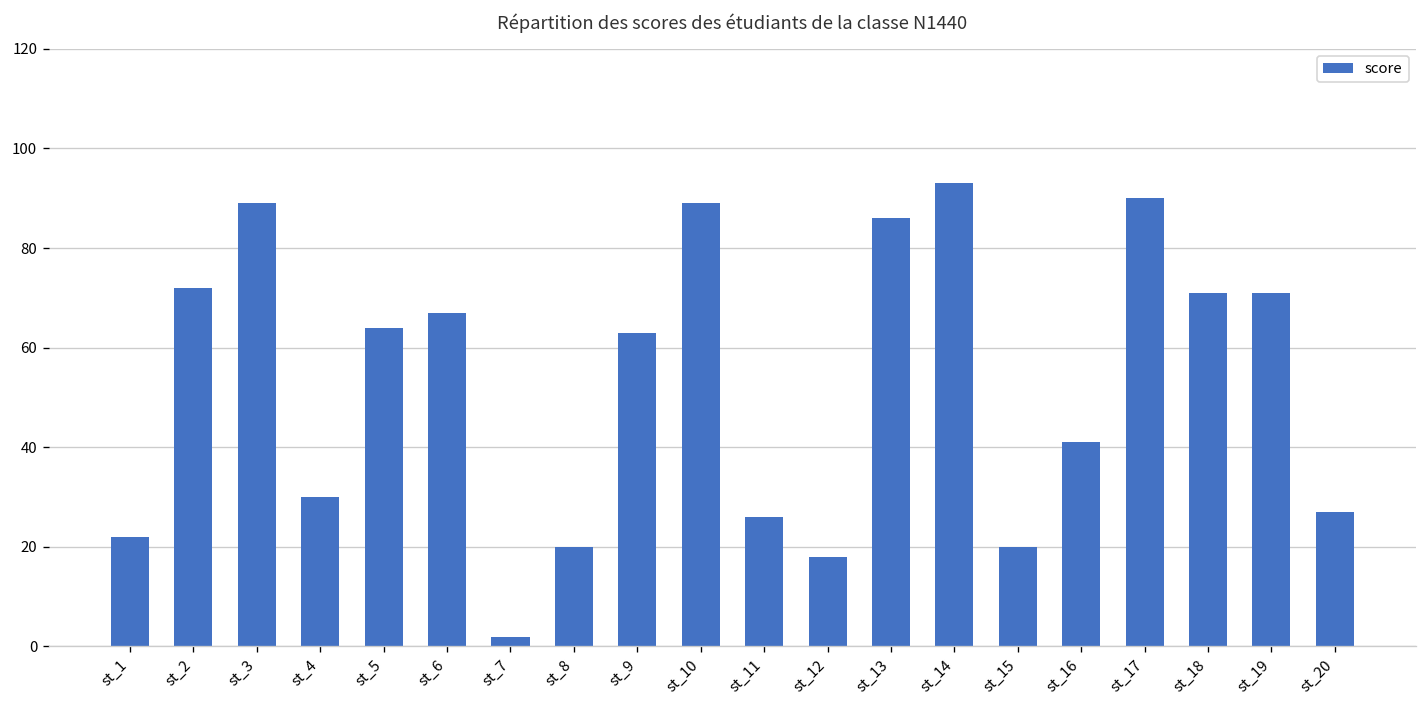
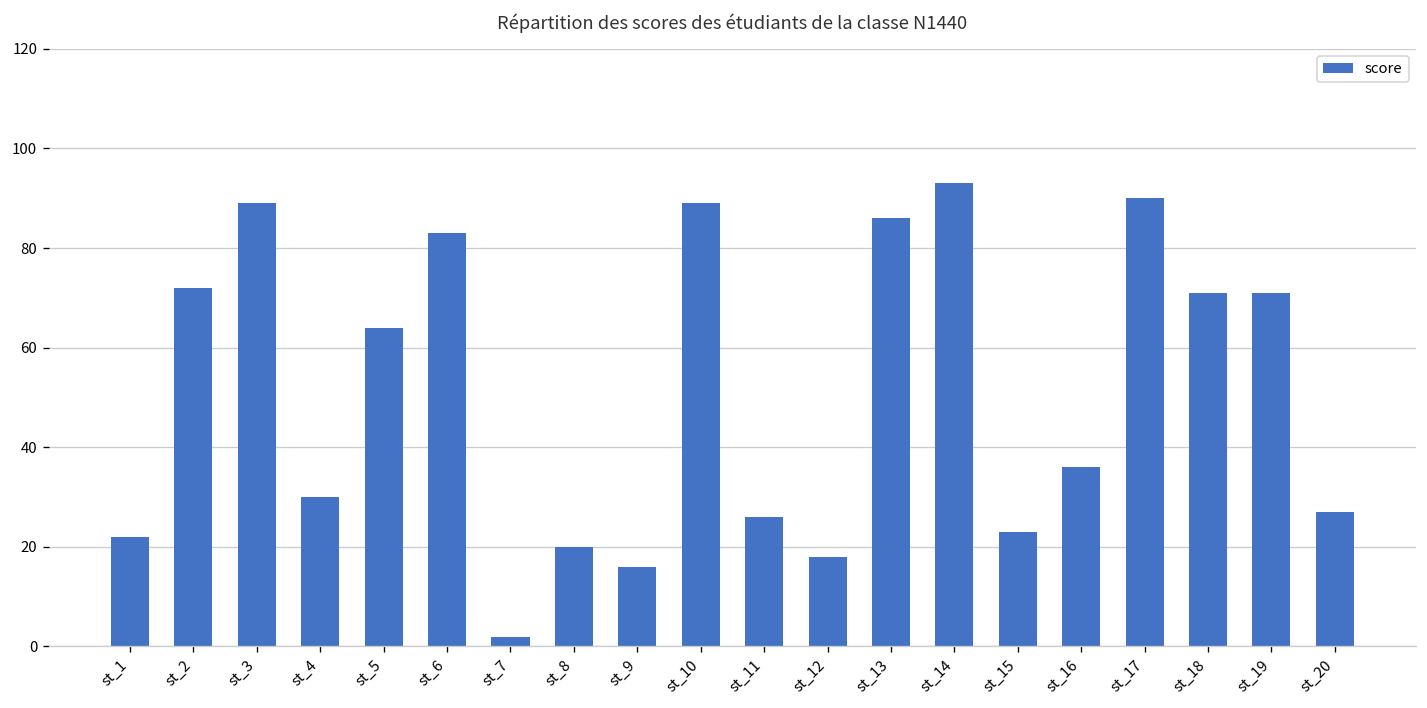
st_6: 67 -> 83
st_9: 63 -> 16
st_15: 20 -> 23
st_16: 41 -> 36
